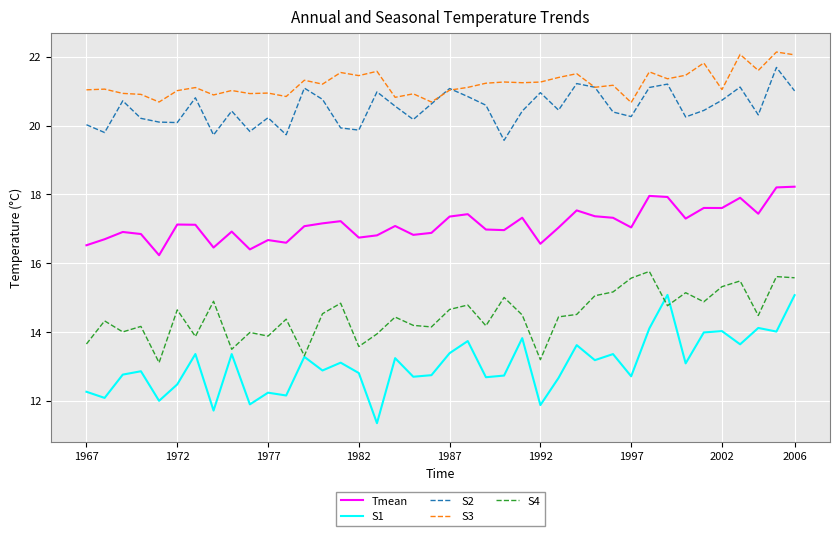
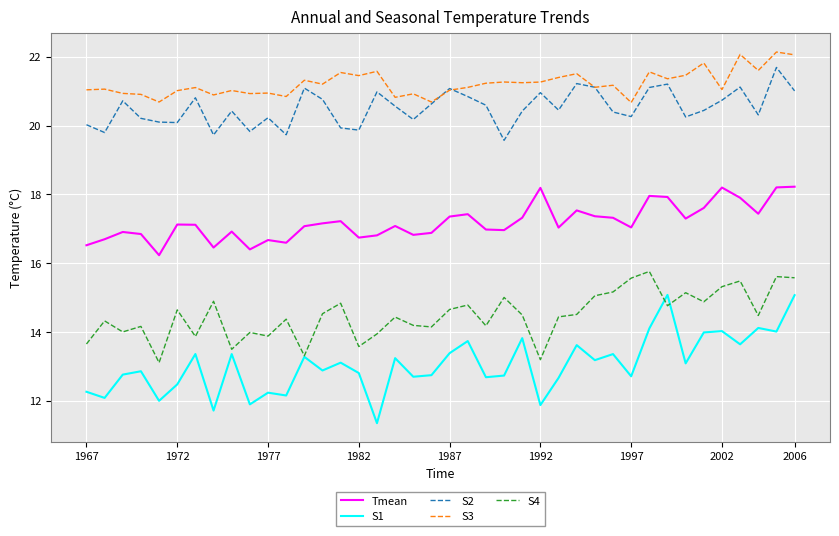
Tmean, 1992: 16.6 -> 18.2
Tmean, 2002: 17.6 -> 18.2
